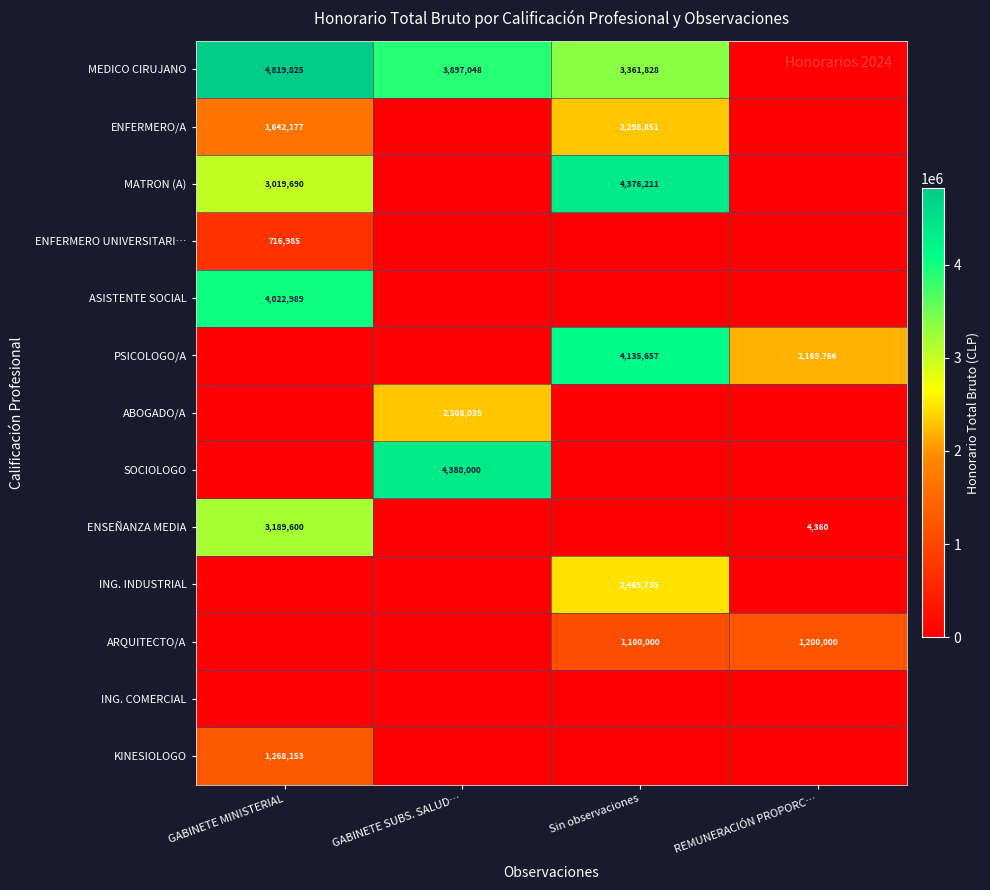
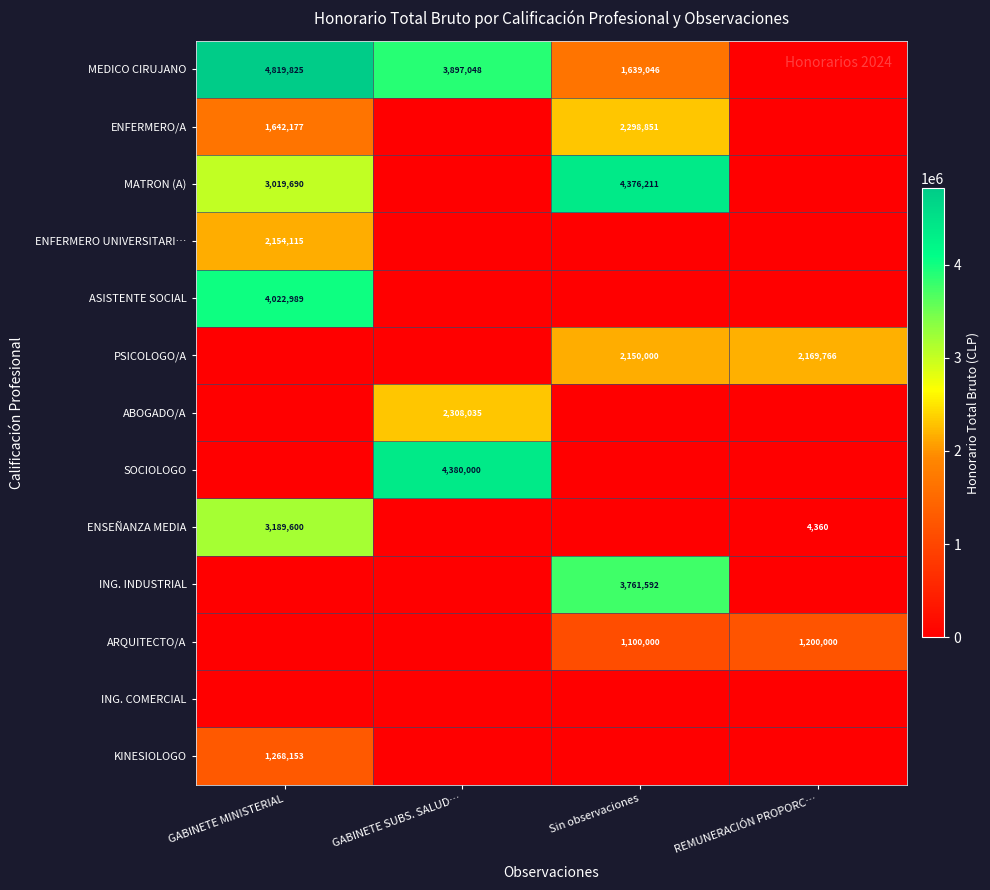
MEDICO CIRUJANO, Sin observaciones: 3,361,828 -> 1,639,046
ENFERMERO UNIVERSITARI…, GABINETE MINISTERIAL: 716,985 -> 2,154,115
PSICOLOGO/A, Sin observaciones: 4,135,657 -> 2,150,000
ING. INDUSTRIAL, Sin observaciones: 2,469,735 -> 3,761,592
